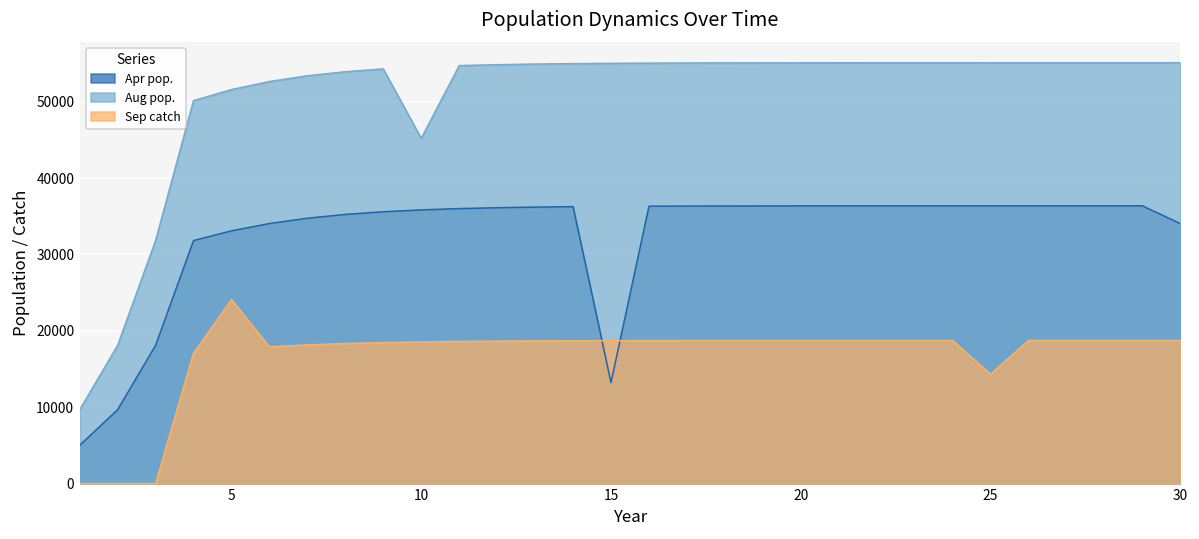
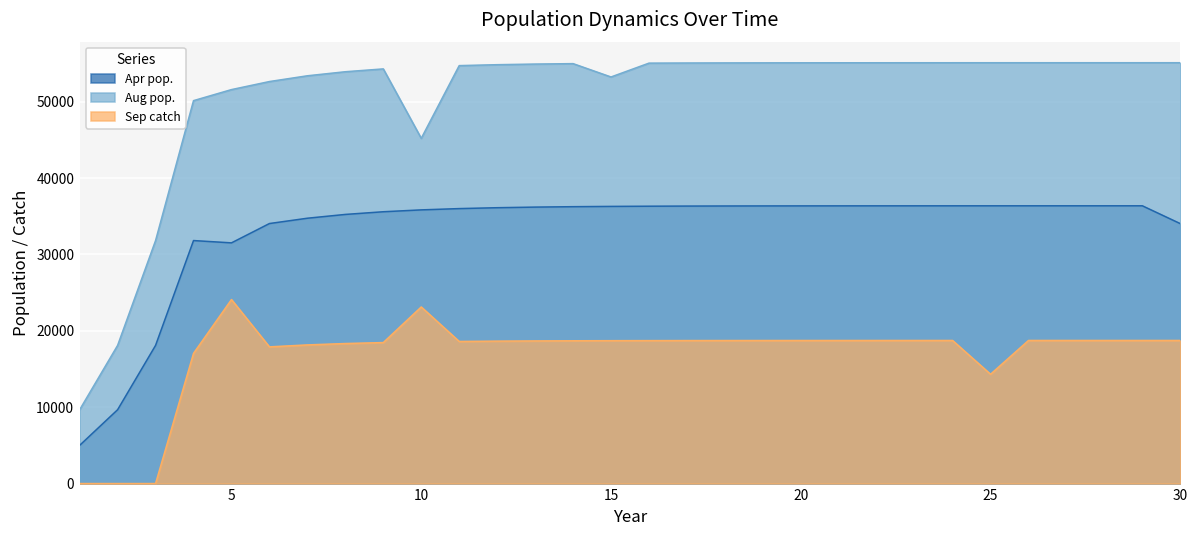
Apr pop., 5: 33000 -> 32000
Sep catch, 10: 19000 -> 23000
Apr pop., 15: 13000 -> 36000
Aug pop., 15: 55000 -> 53000
